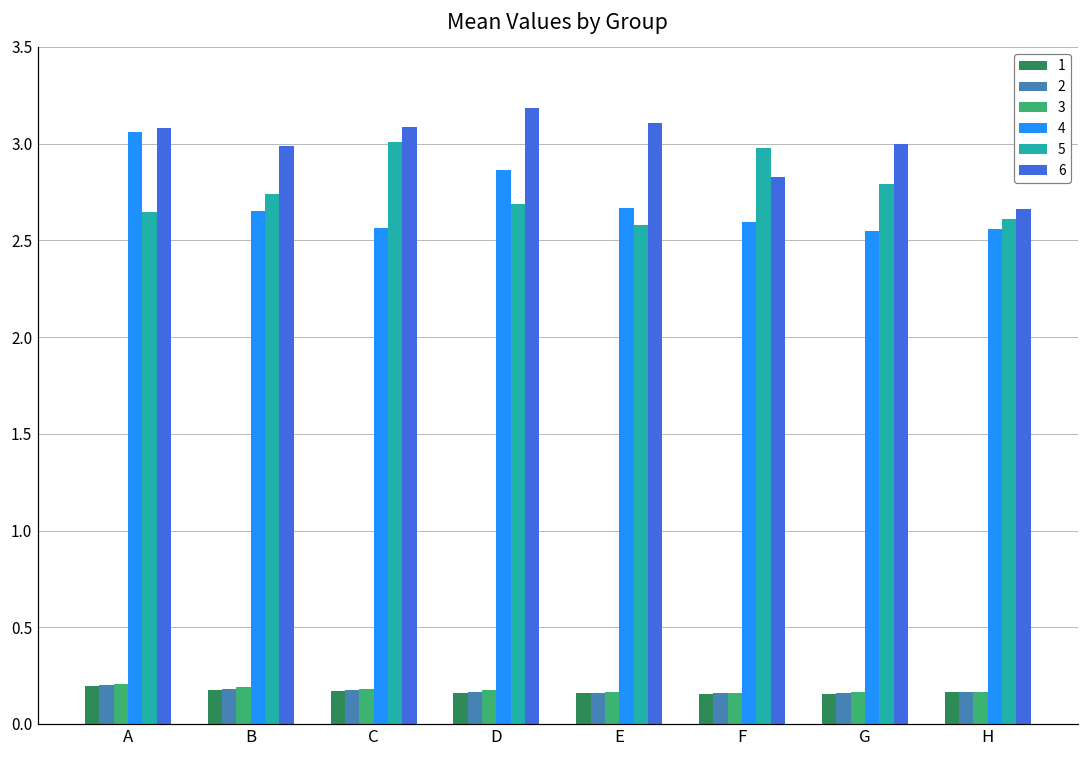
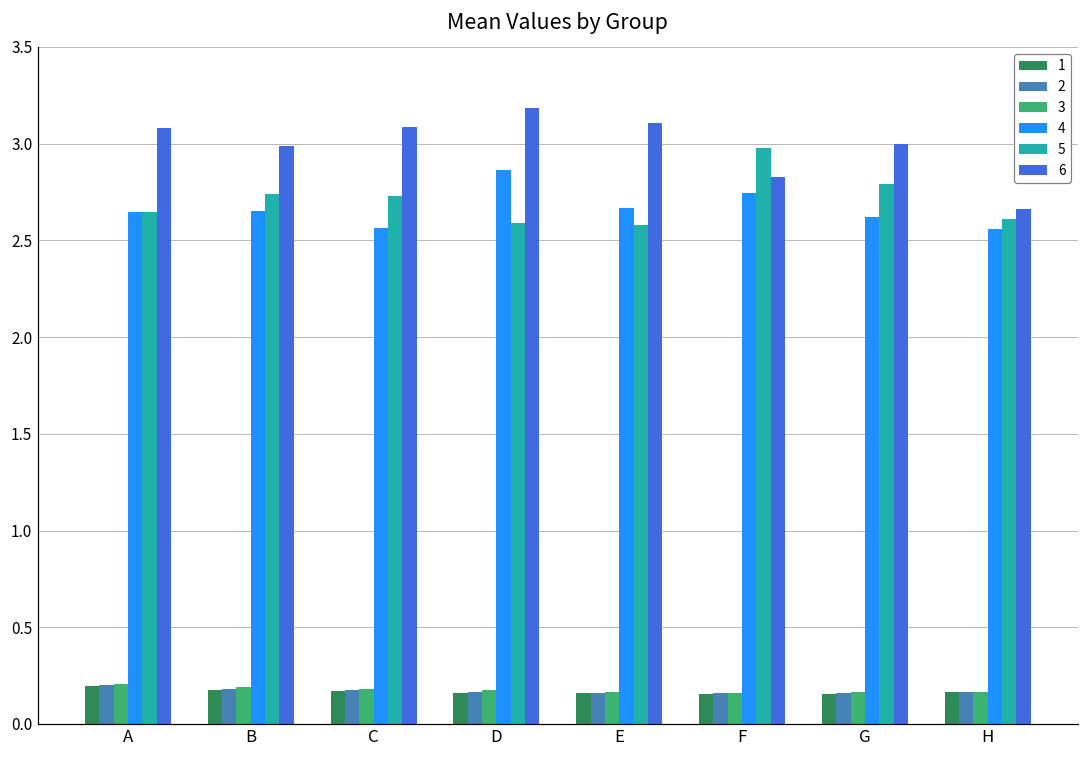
4, A: 3.06 -> 2.65
5, C: 3.01 -> 2.73
5, D: 2.69 -> 2.59
4, F: 2.59 -> 2.74
4, G: 2.55 -> 2.62
